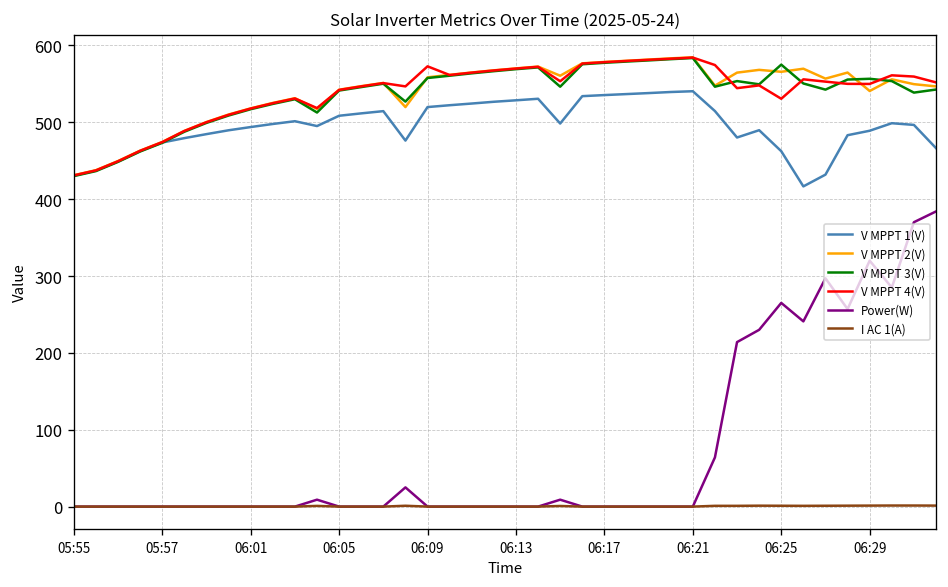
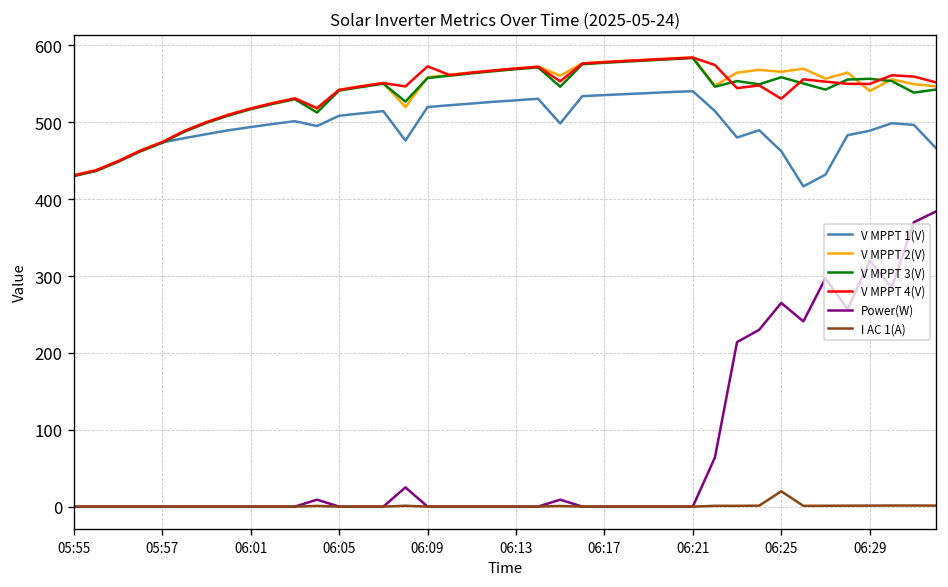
V MPPT 3(V), 06:25: 580 -> 560
I AC 1(A), 06:25: 0 -> 20
